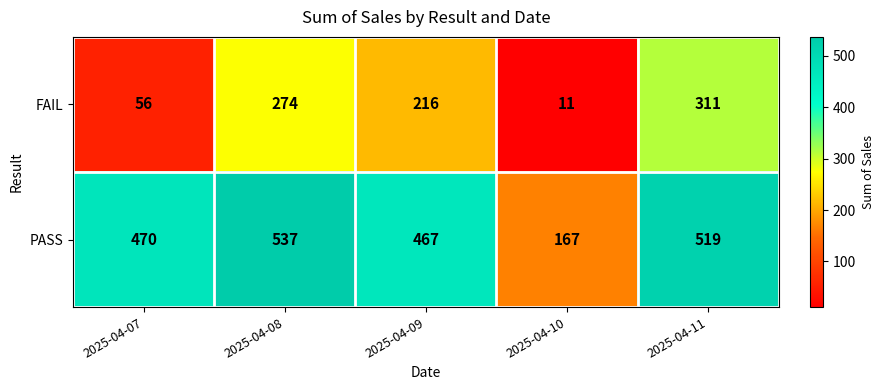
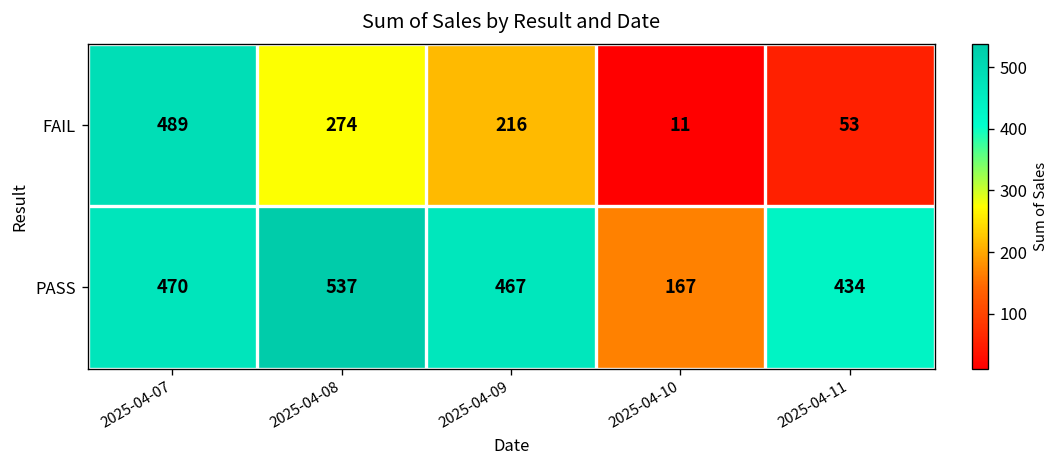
FAIL, 2025-04-07: 56 -> 489
FAIL, 2025-04-11: 311 -> 53
PASS, 2025-04-11: 519 -> 434
